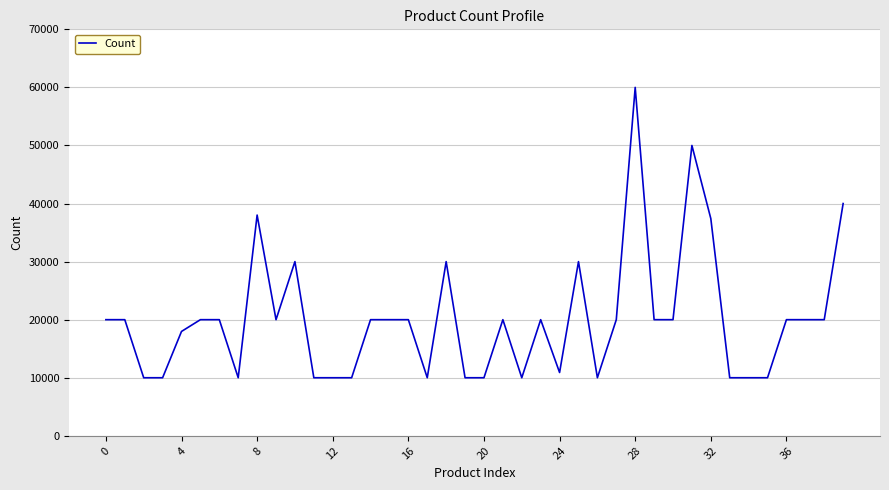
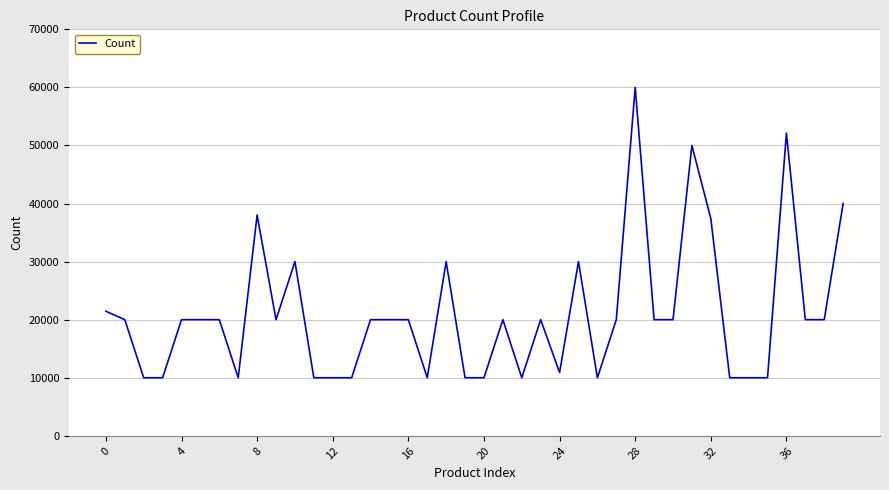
0: 20000 -> 21000
4: 18000 -> 20000
36: 20000 -> 52000
